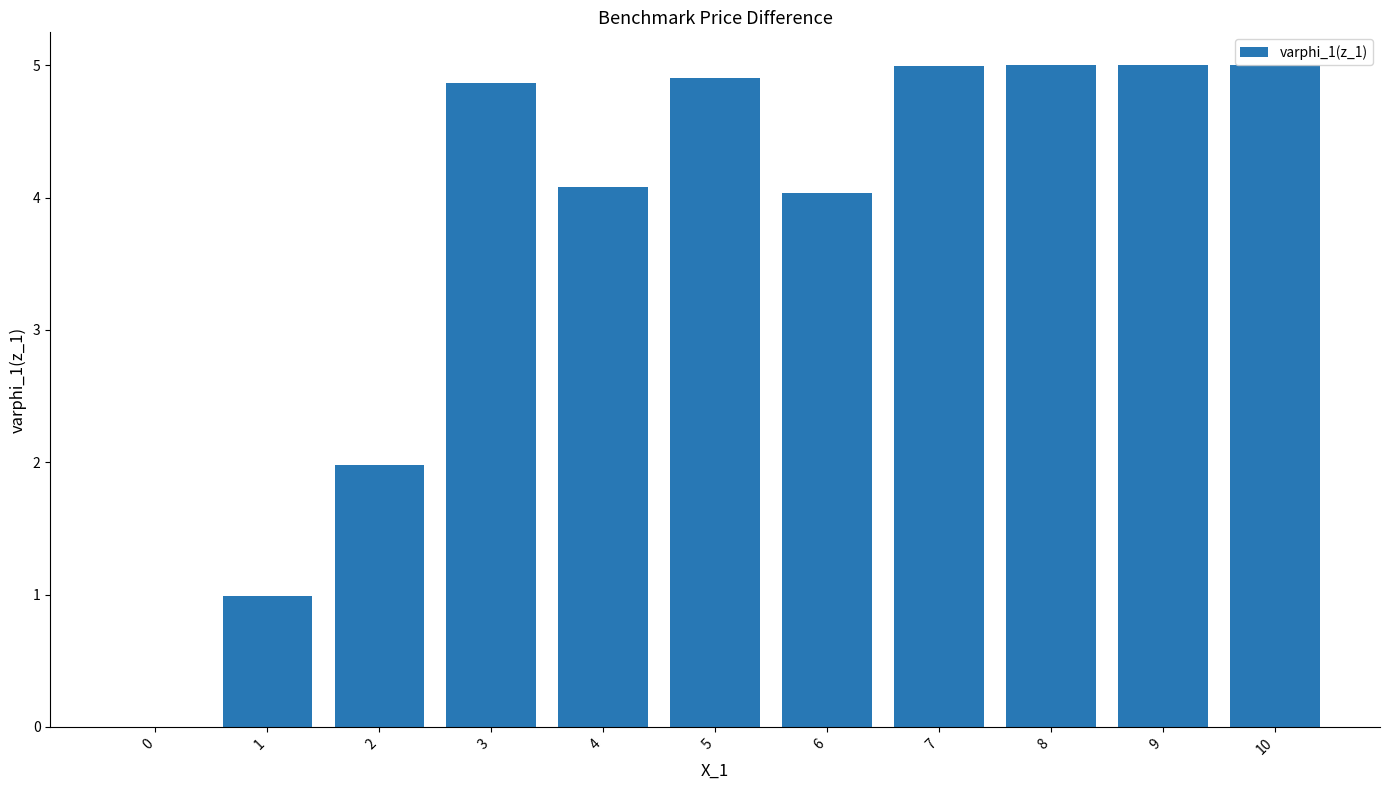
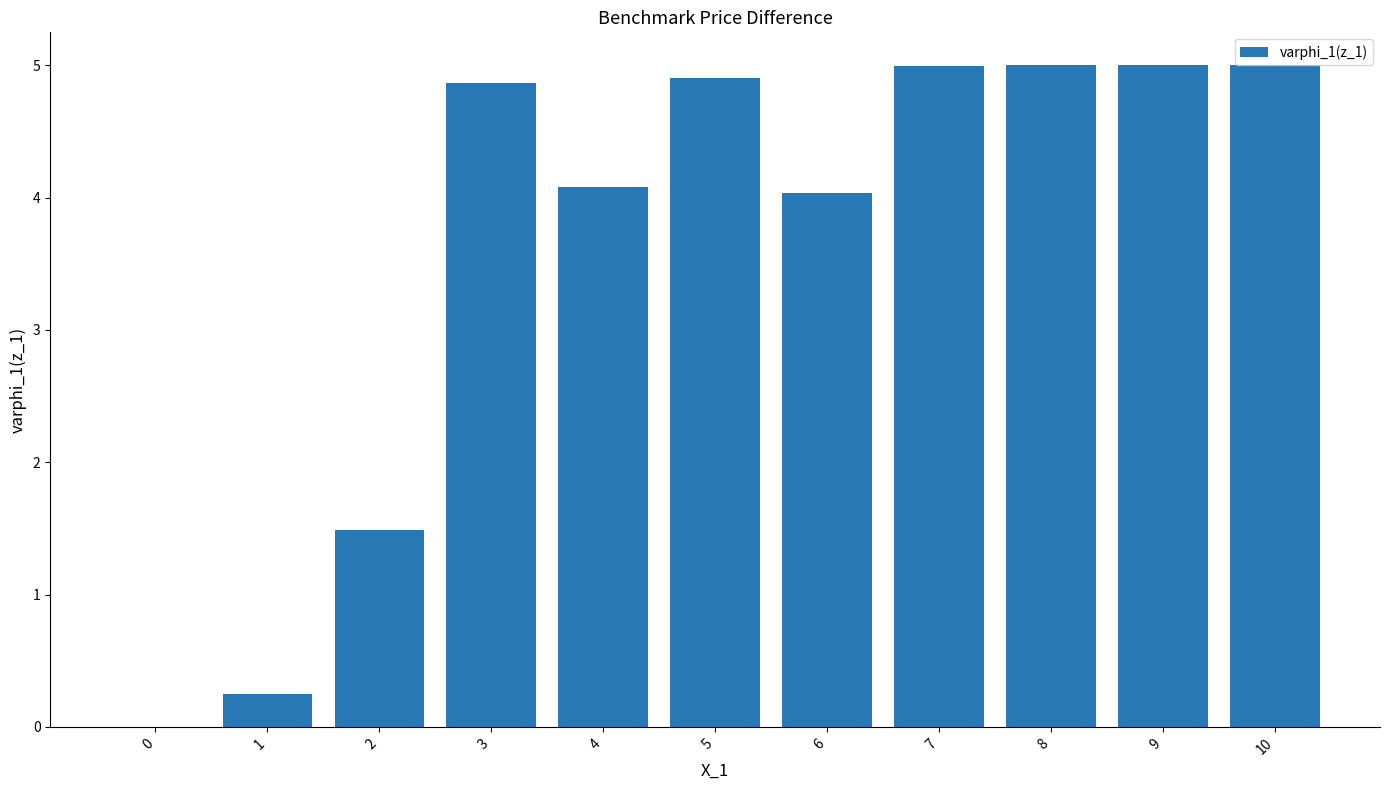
1: 0.99 -> 0.25
2: 1.98 -> 1.49
